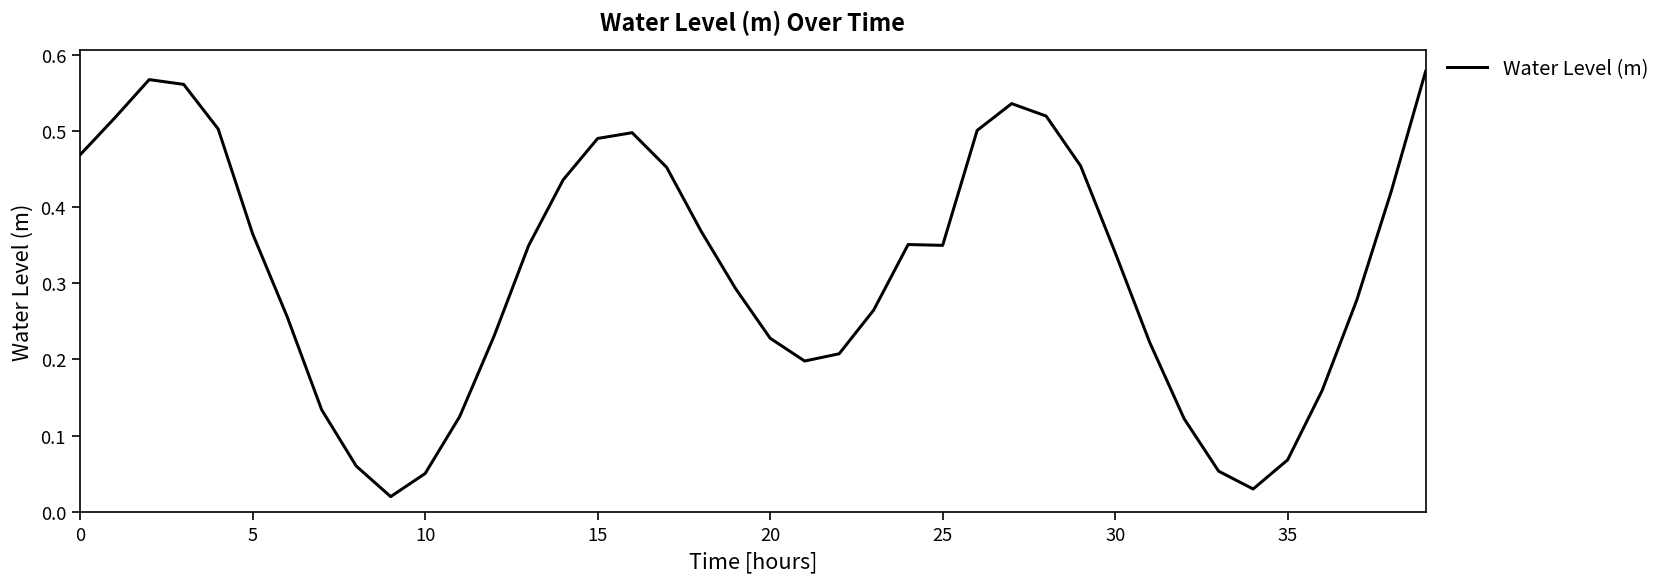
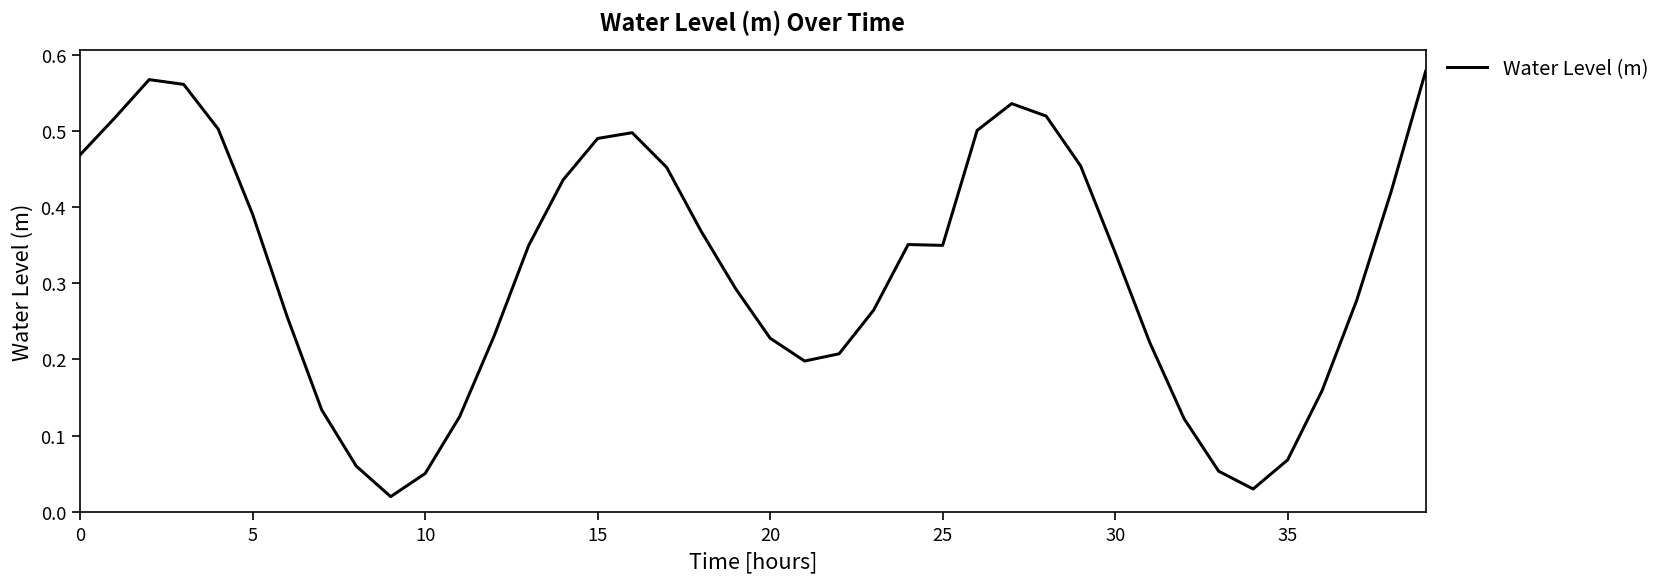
5: 0.36 -> 0.39
